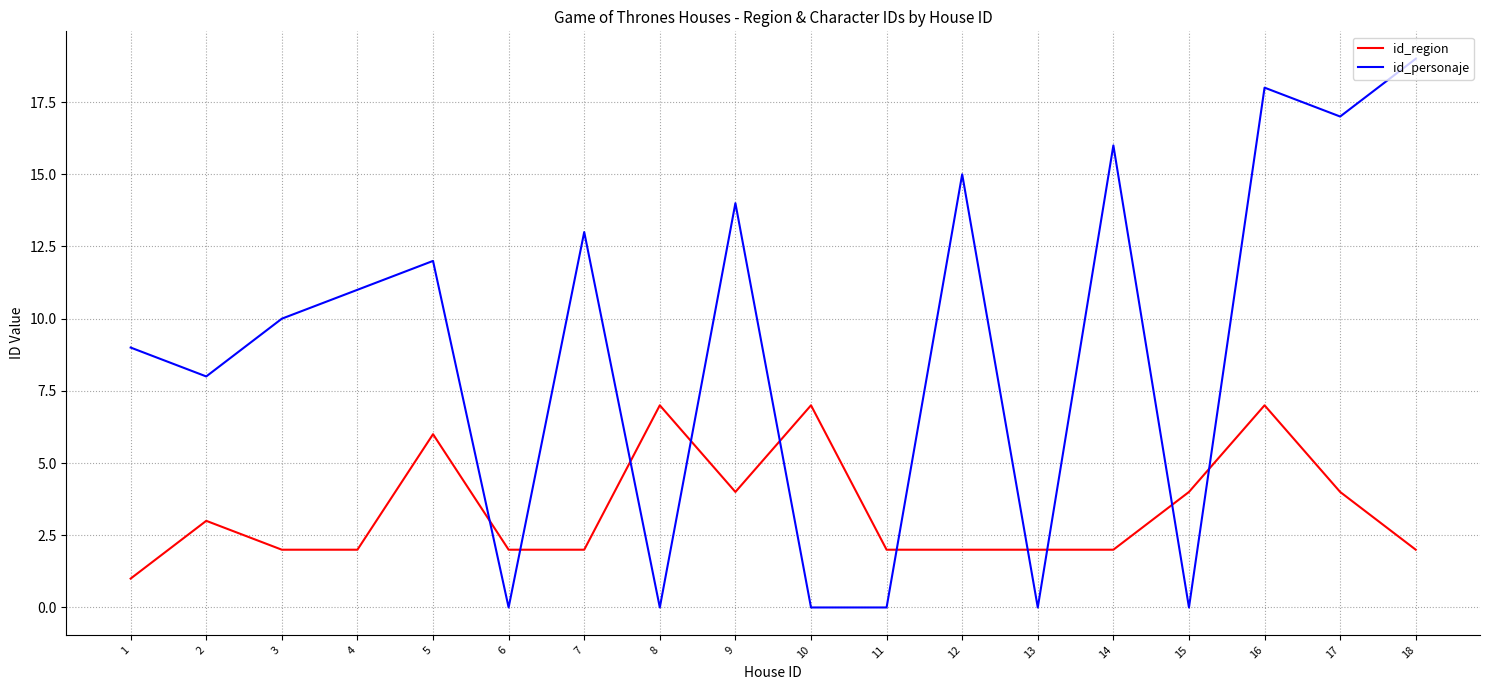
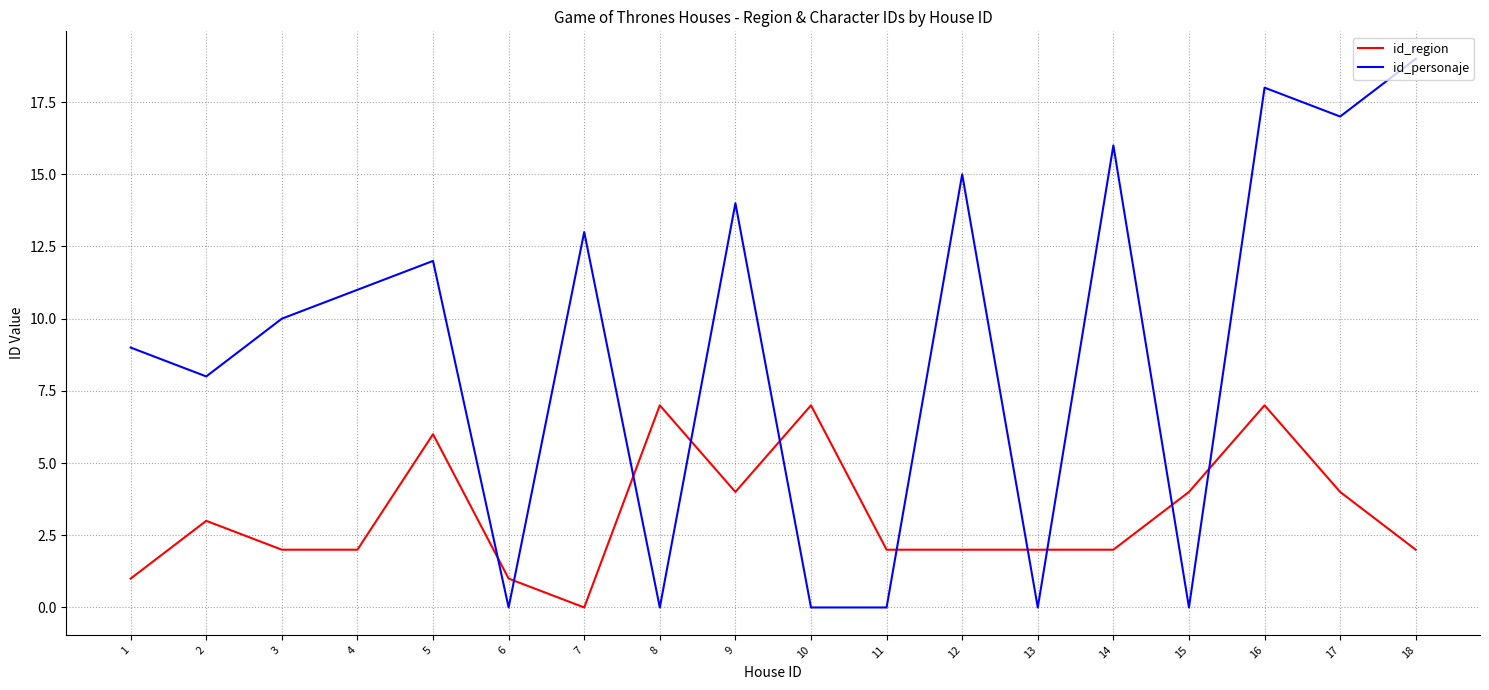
id_region, 6: 2 -> 1
id_region, 7: 2 -> 0
